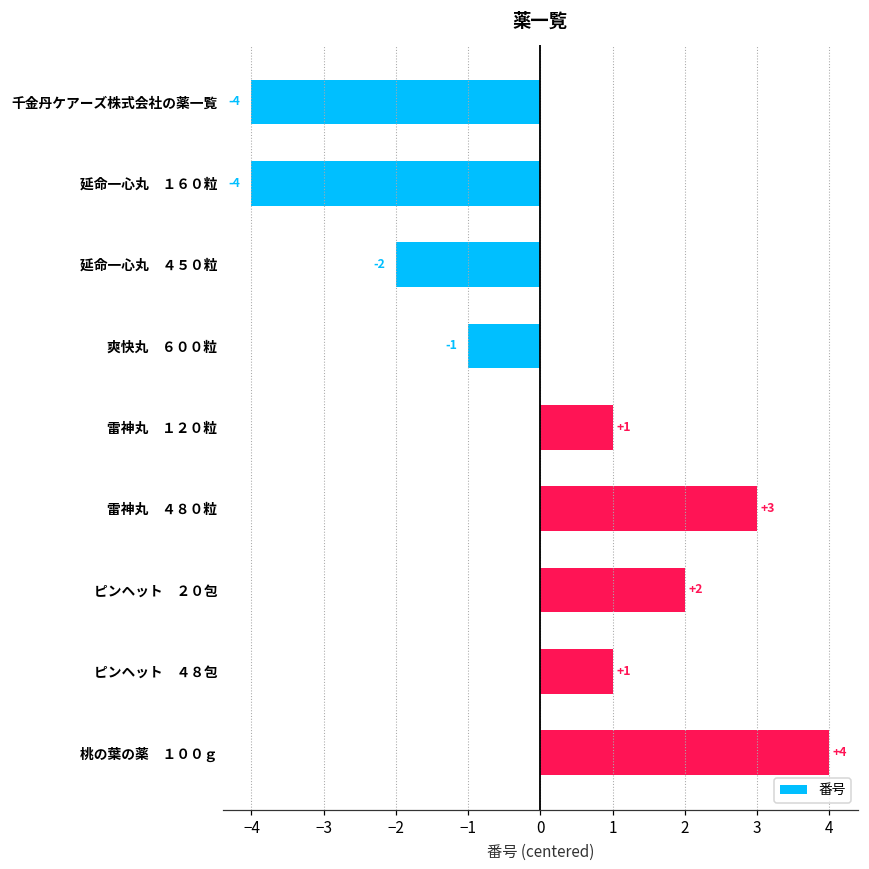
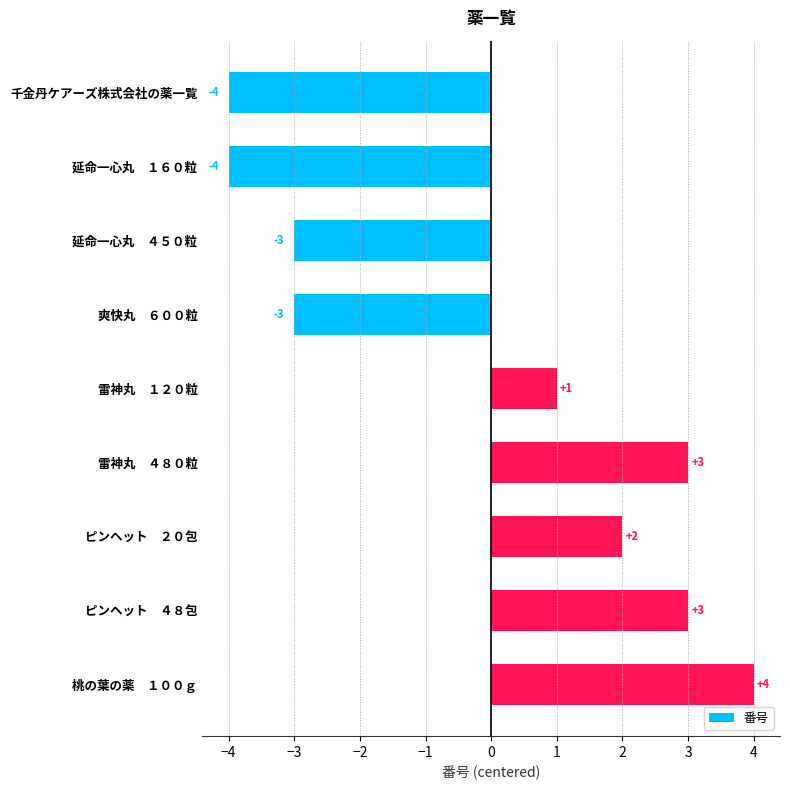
延命一心丸 ４５０粒: -2 -> -3
爽快丸 ６００粒: -1 -> -3
ピンヘット ４８包: +1 -> +3
